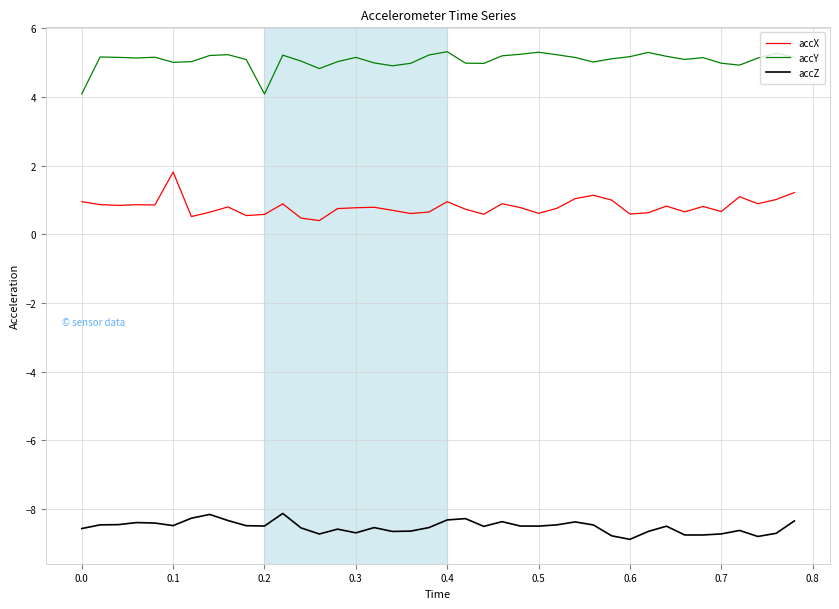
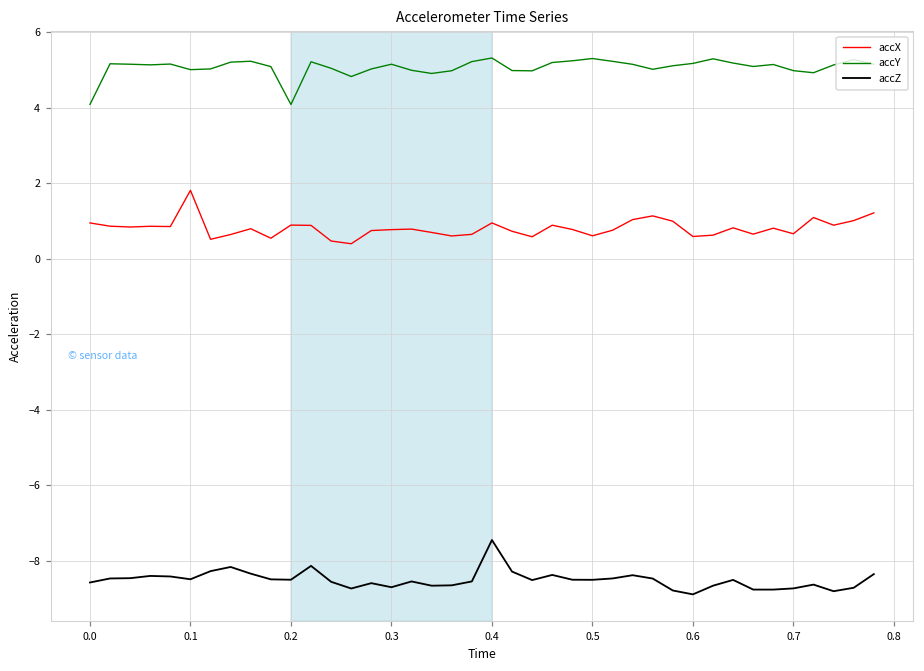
accX, 0.2: 0.6 -> 0.9
accZ, 0.4: -8.3 -> -7.4
